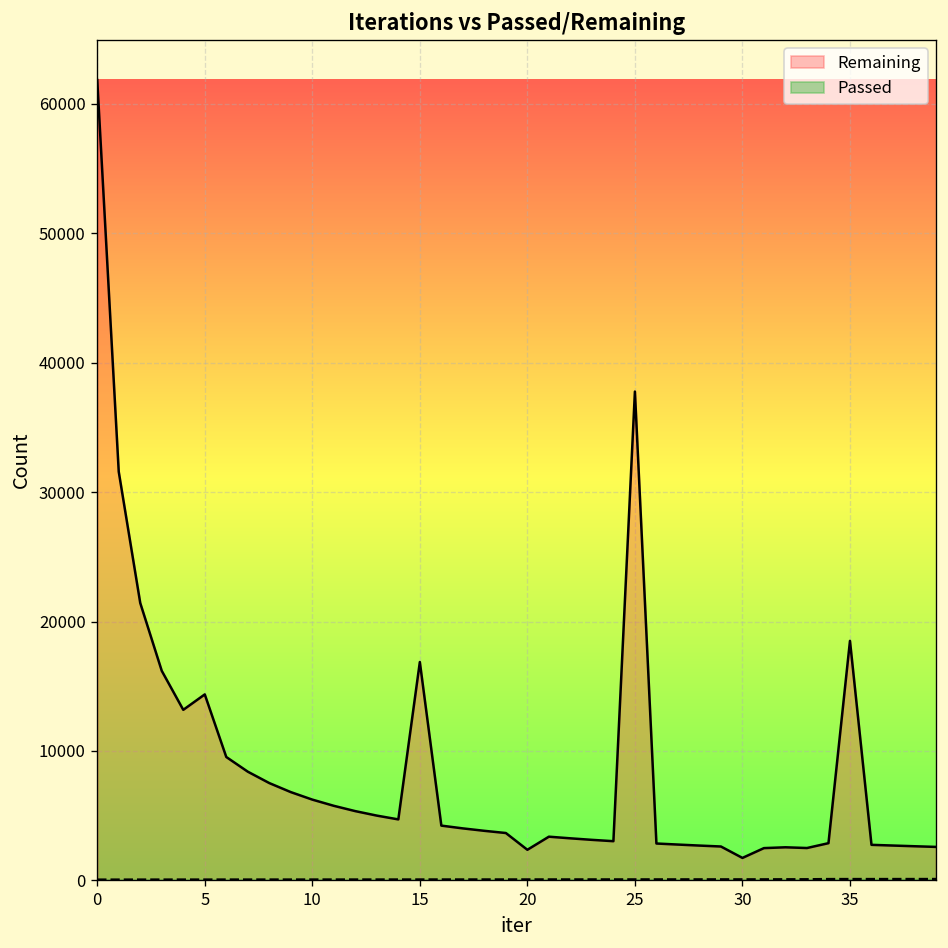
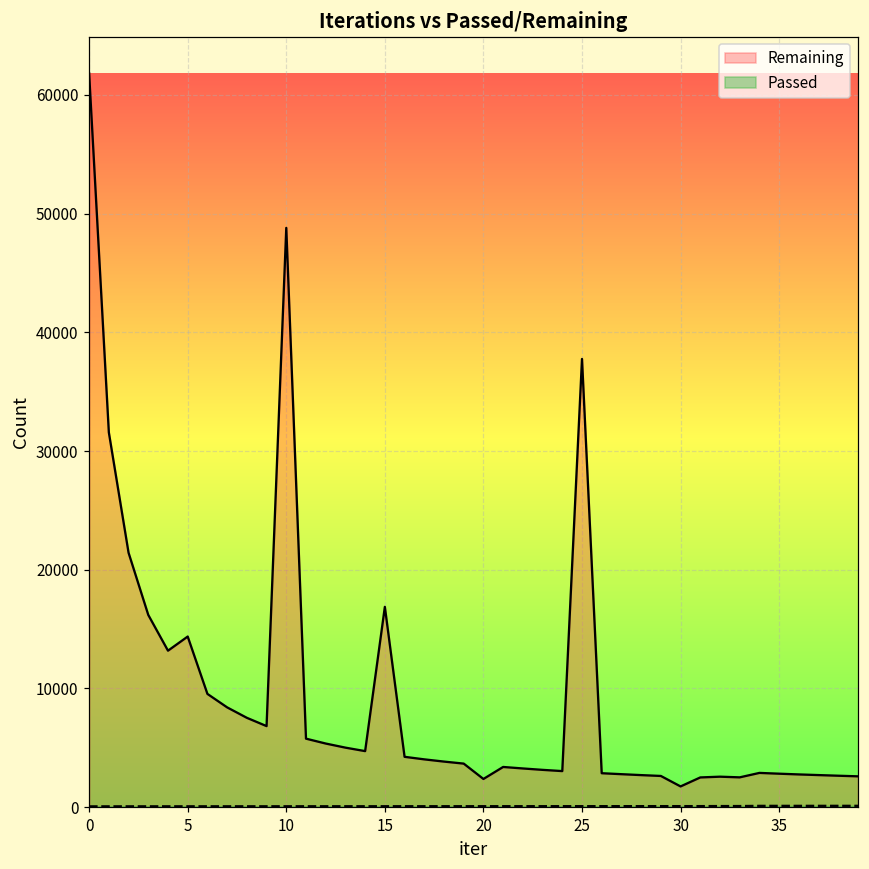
Remaining, 10: 6200 -> 48800
Remaining, 35: 18500 -> 2800
